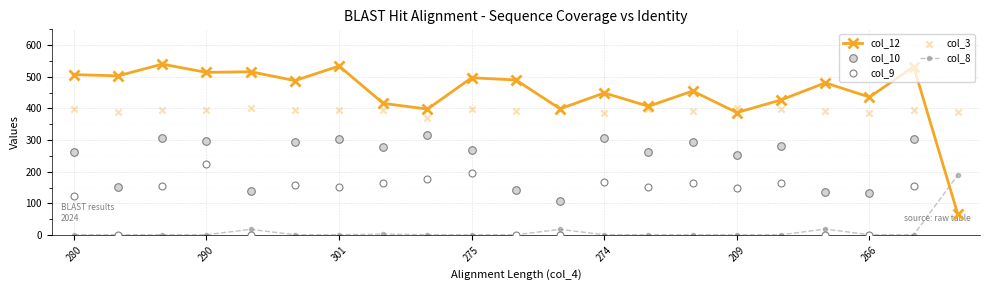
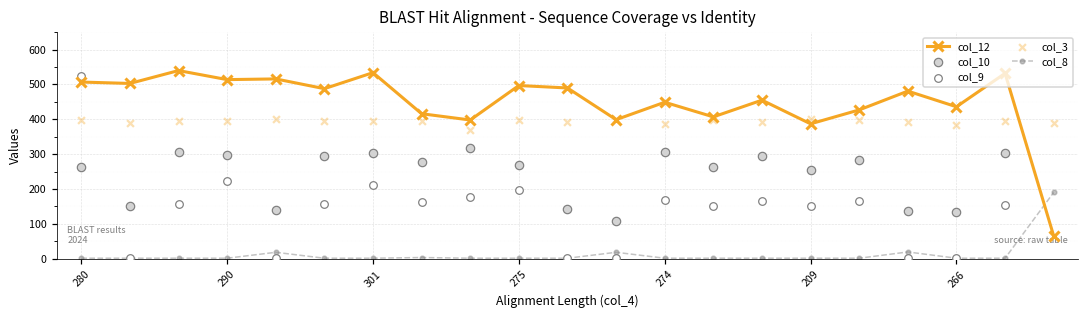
col_9, 280: 120 -> 520
col_9, 301: 150 -> 210
